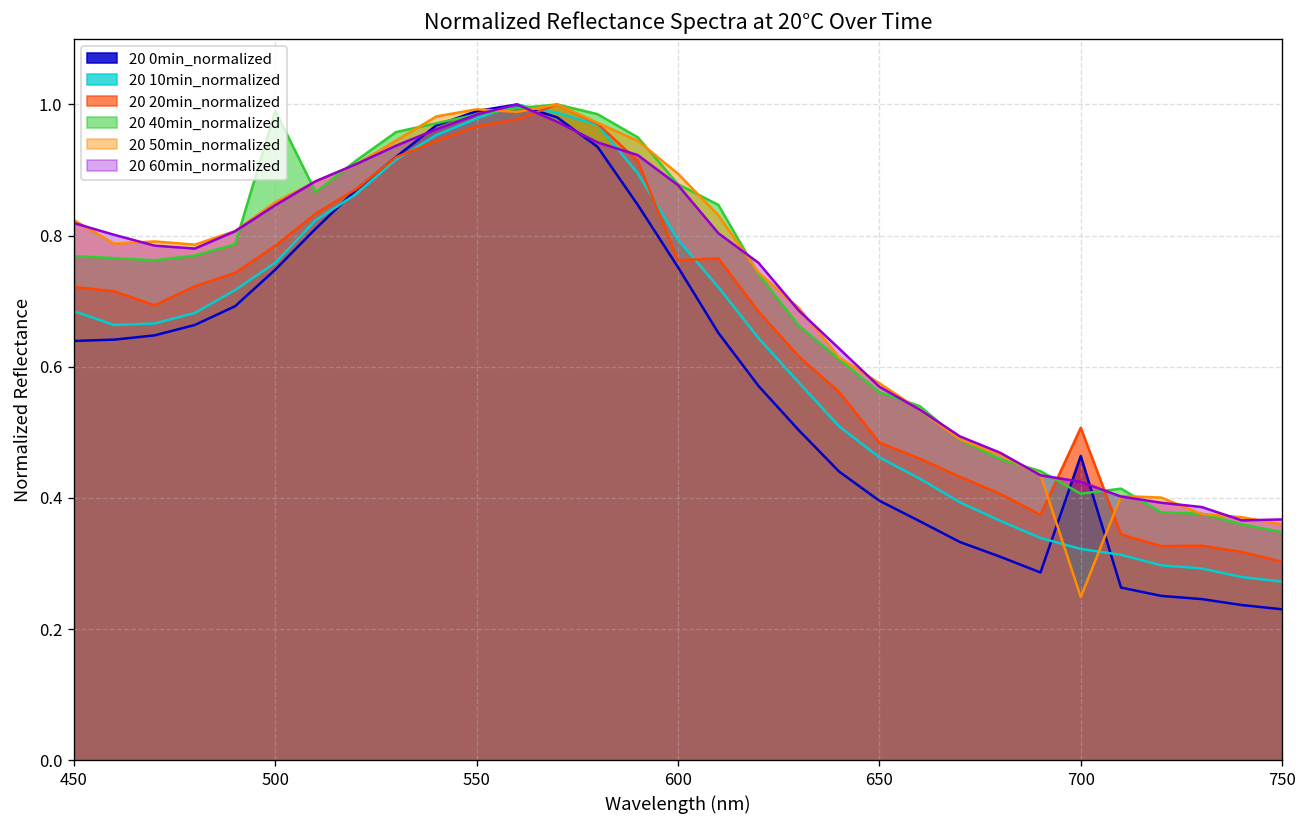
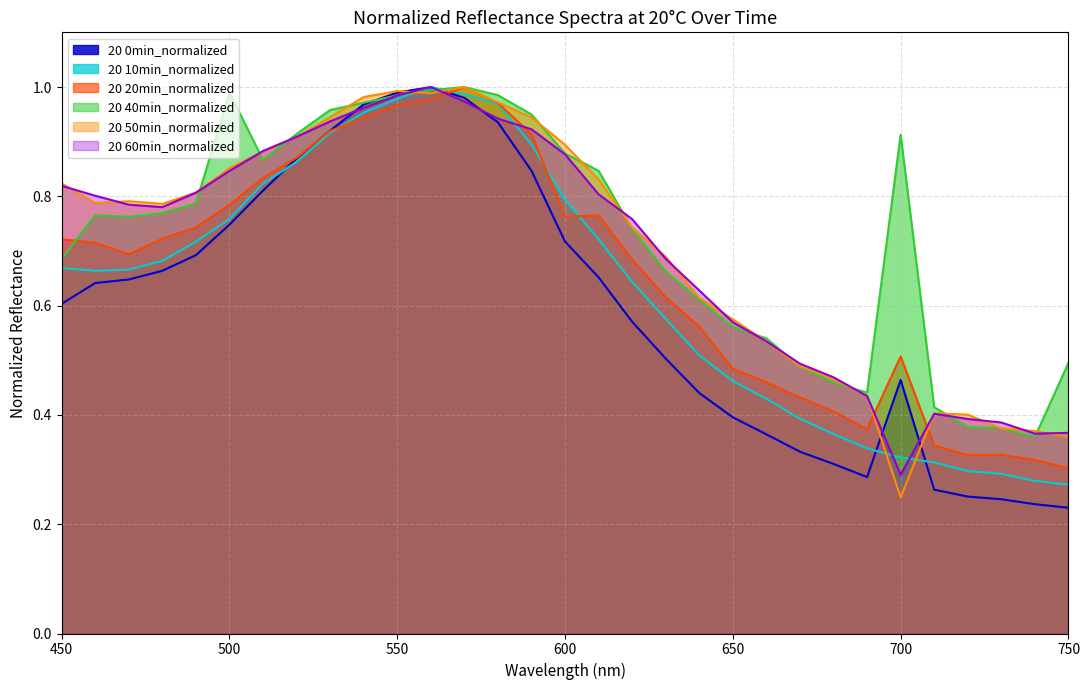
20 0min_normalized, 450: 0.64 -> 0.60
20 10min_normalized, 450: 0.68 -> 0.67
20 40min_normalized, 450: 0.77 -> 0.69
20 0min_normalized, 600: 0.75 -> 0.72
20 40min_normalized, 700: 0.41 -> 0.91
20 60min_normalized, 700: 0.42 -> 0.29
20 40min_normalized, 750: 0.35 -> 0.50
